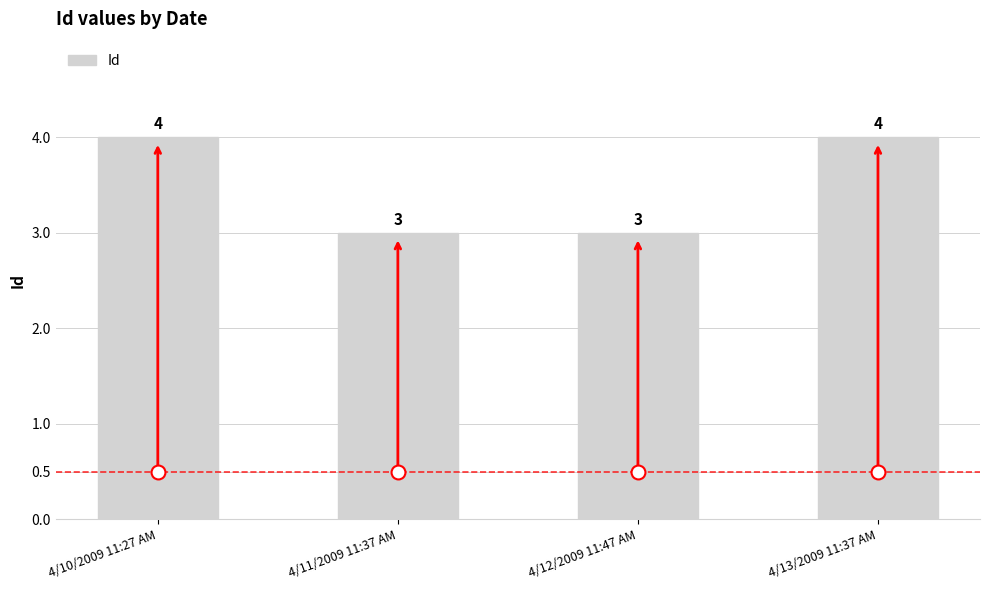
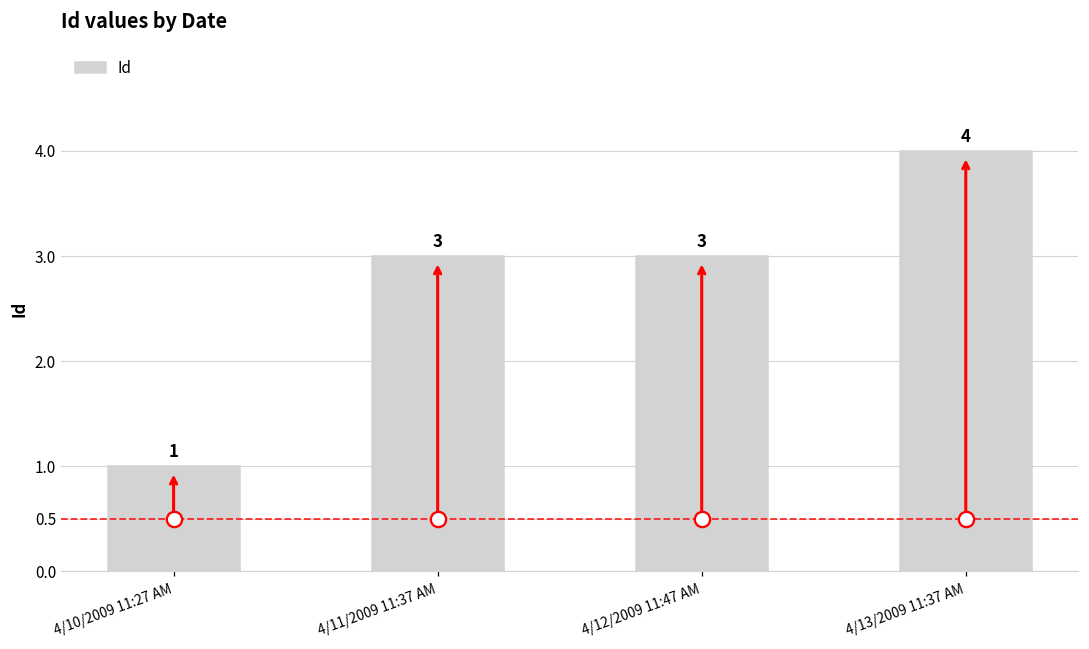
Id, 4/10/2009 11:27 AM: 4 -> 1
